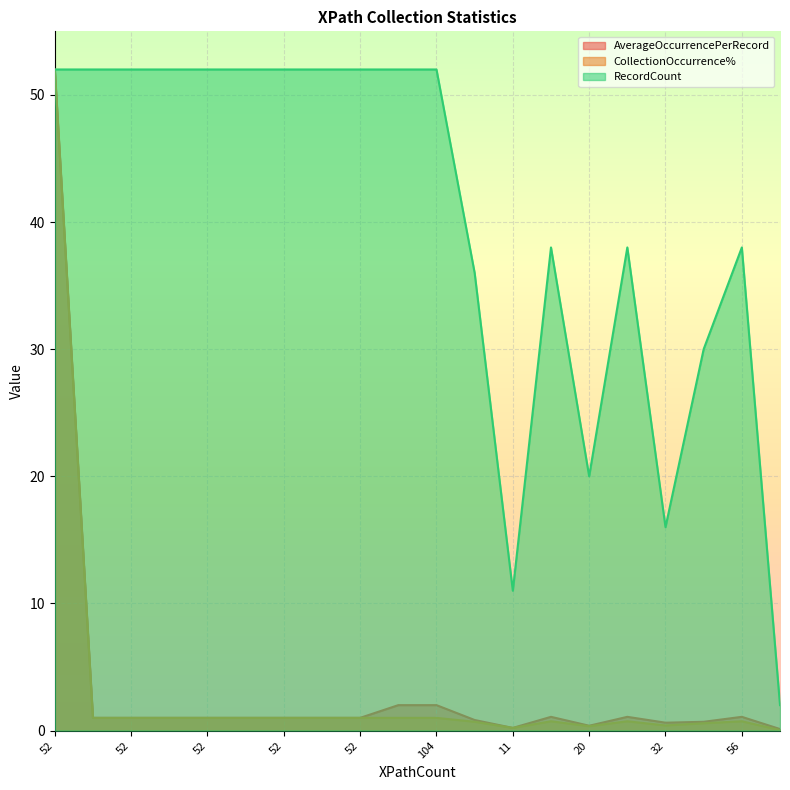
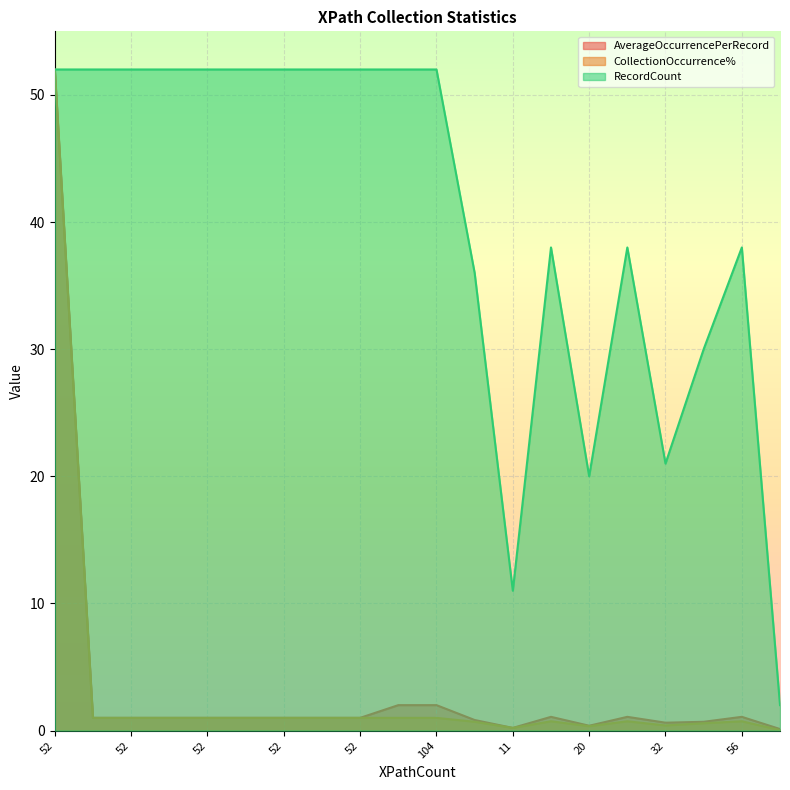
RecordCount, 32: 16 -> 21
